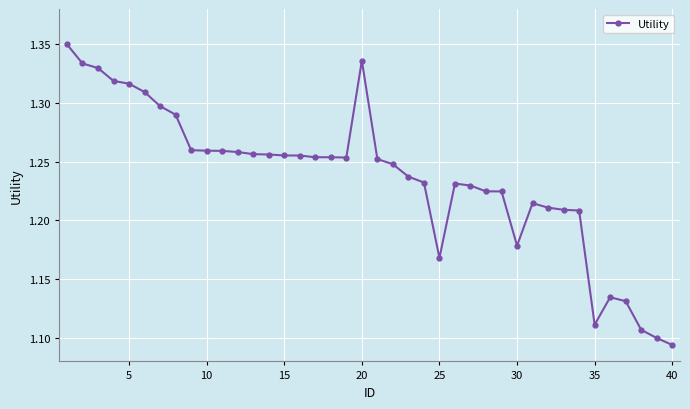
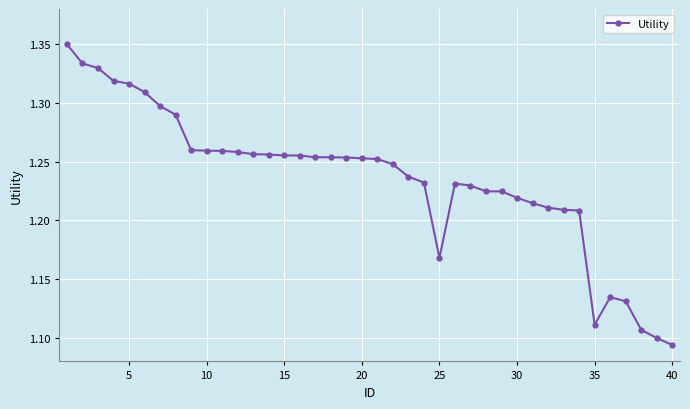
20: 1.336 -> 1.253
30: 1.179 -> 1.219
